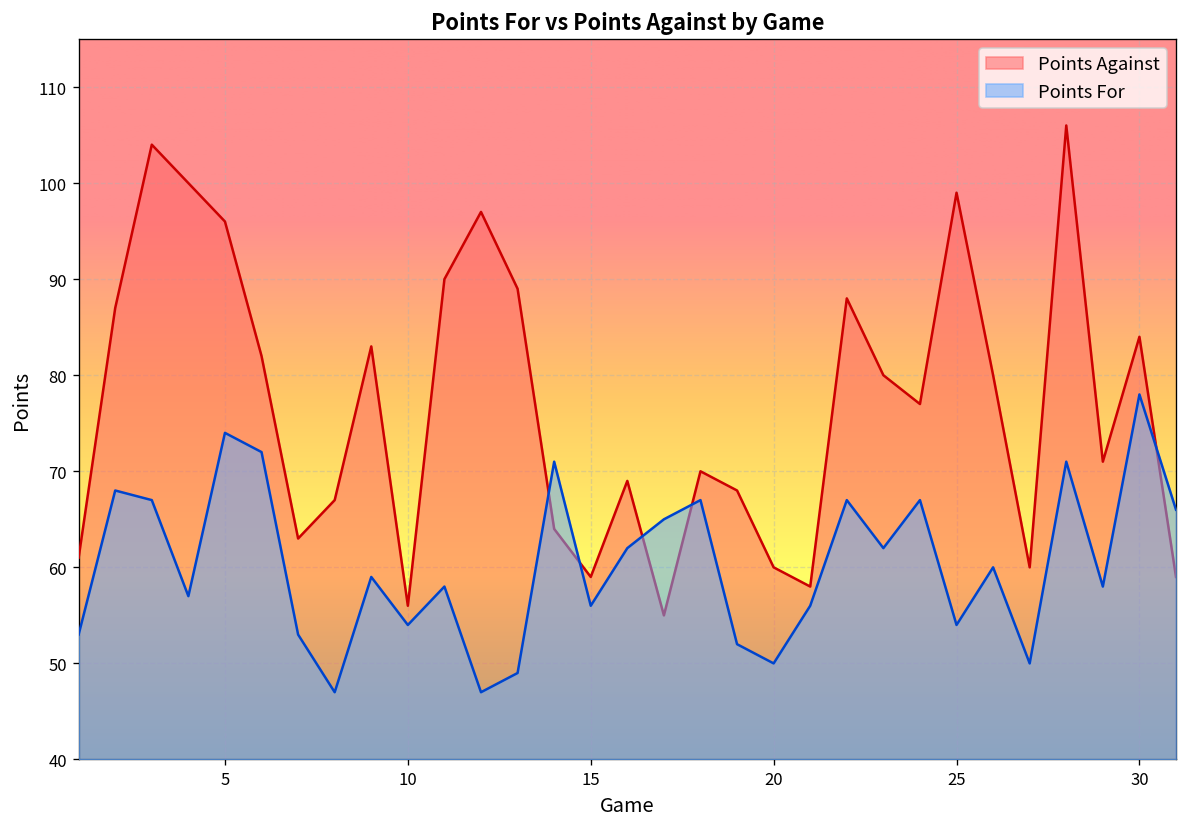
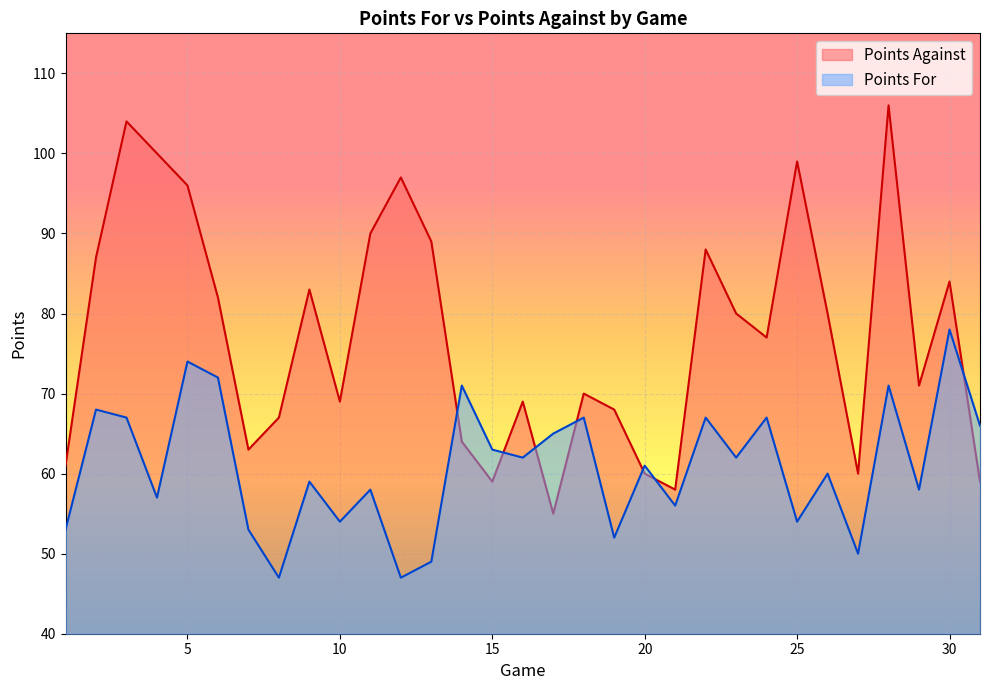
Points Against, 10: 56 -> 69
Points For, 15: 56 -> 63
Points For, 20: 50 -> 61
